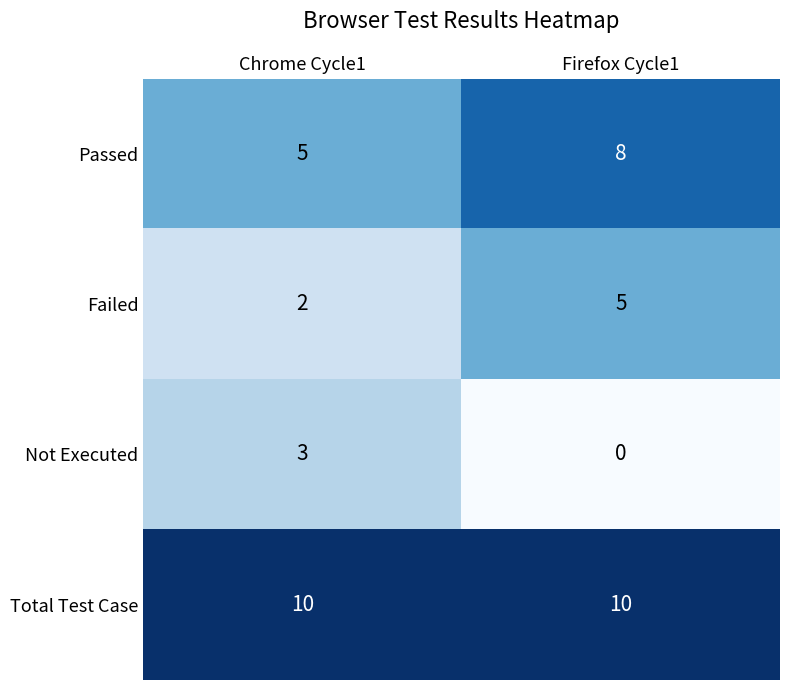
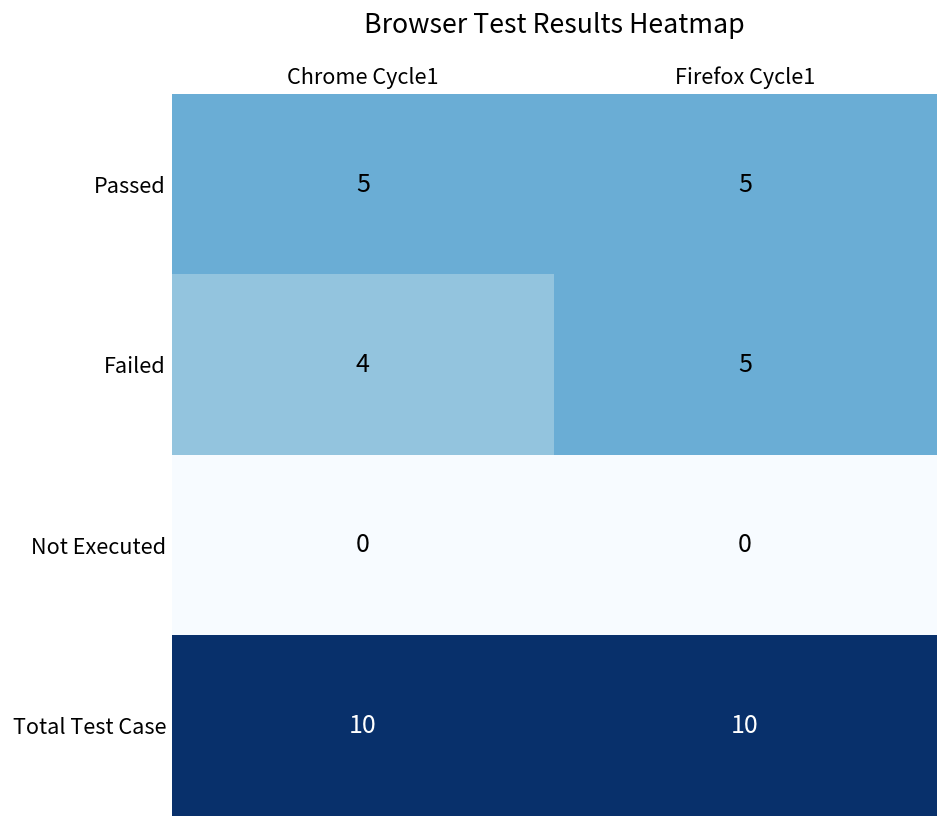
Passed, Firefox Cycle1: 8 -> 5
Failed, Chrome Cycle1: 2 -> 4
Not Executed, Chrome Cycle1: 3 -> 0
